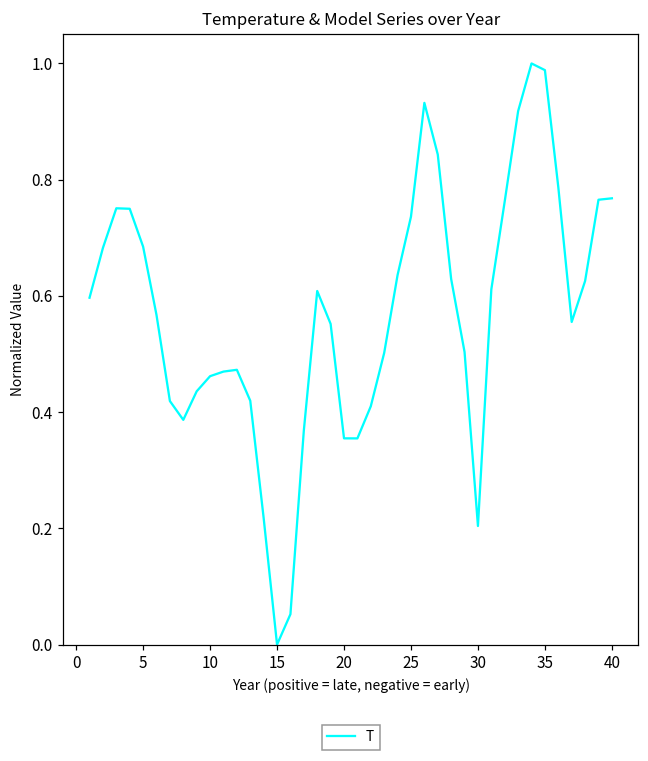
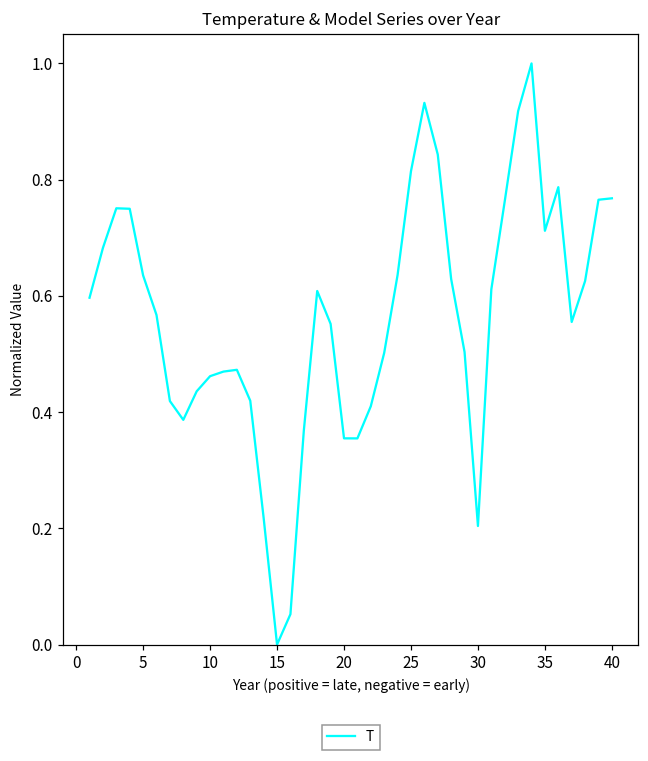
5: 0.68 -> 0.64
25: 0.74 -> 0.81
35: 0.99 -> 0.71
